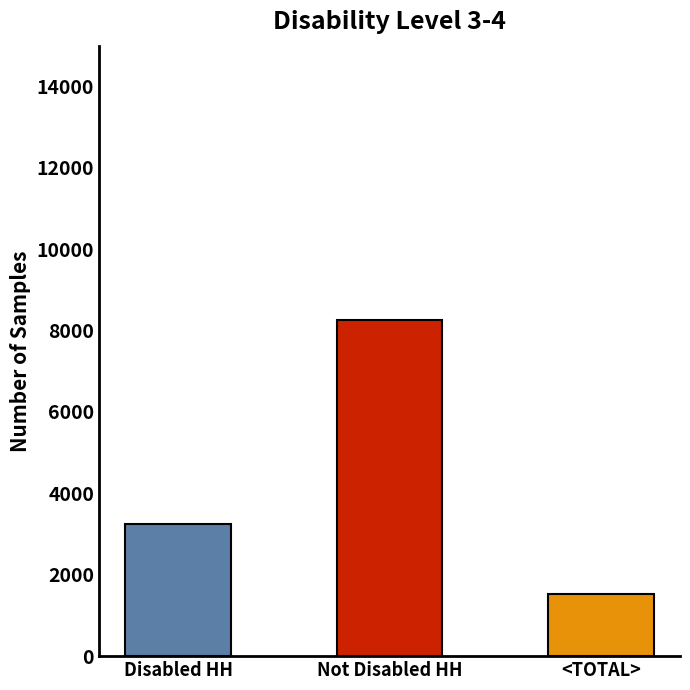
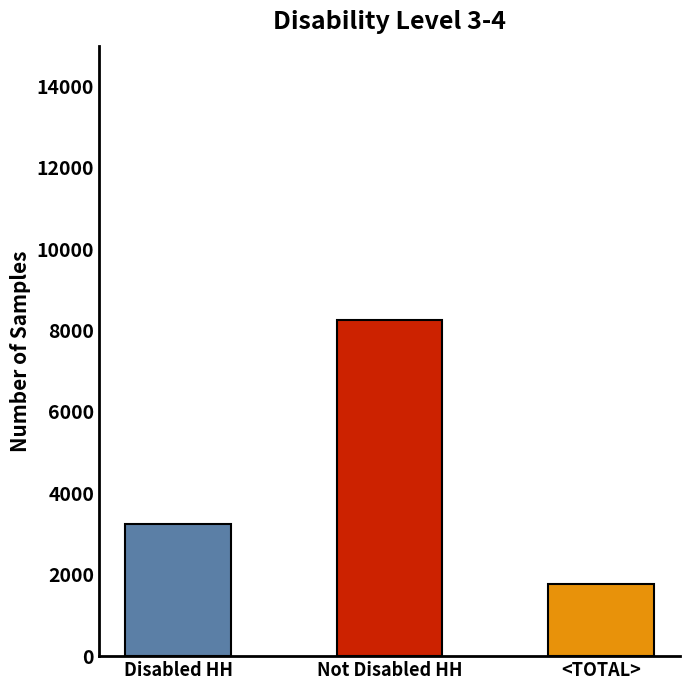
<TOTAL>: 1500 -> 1800
